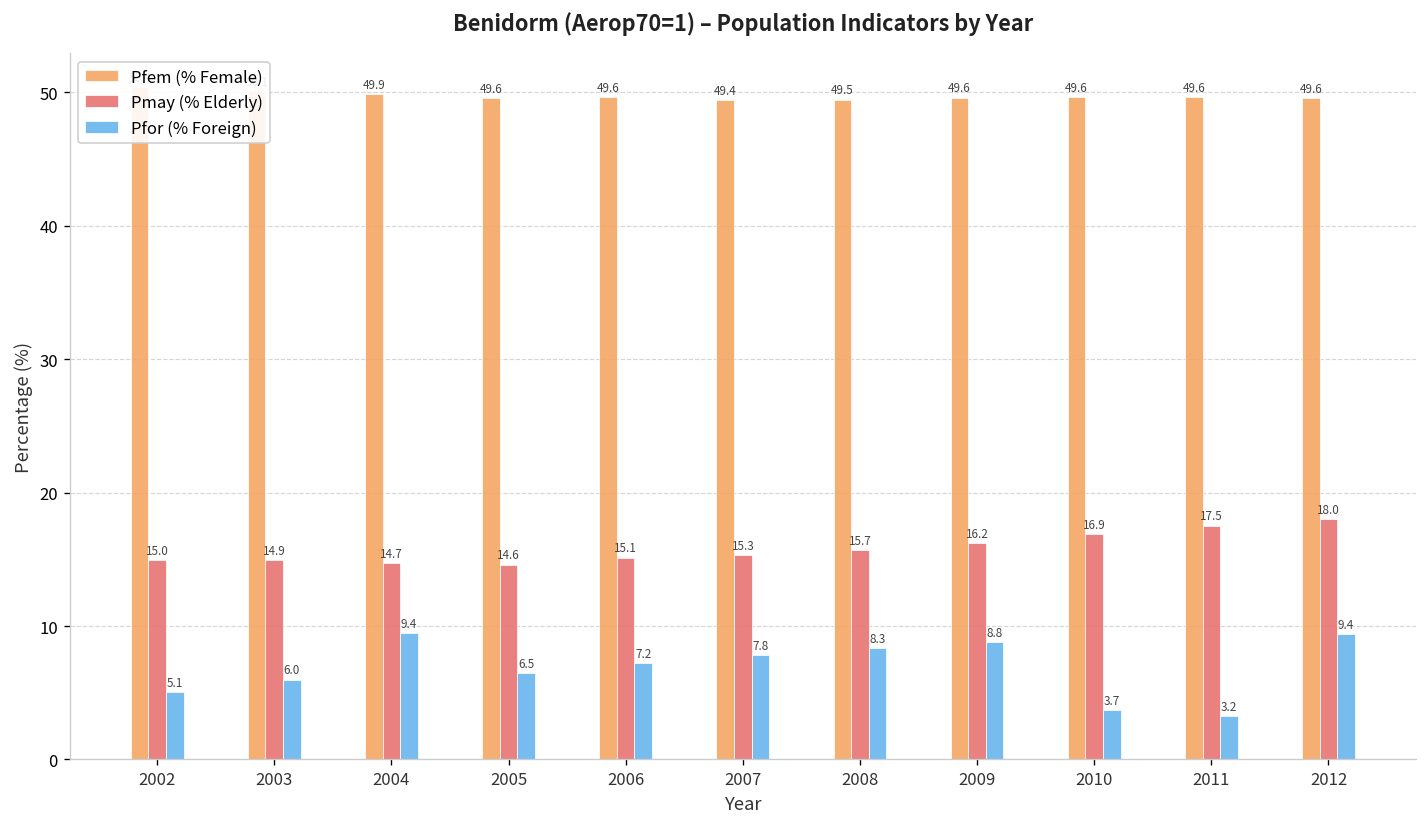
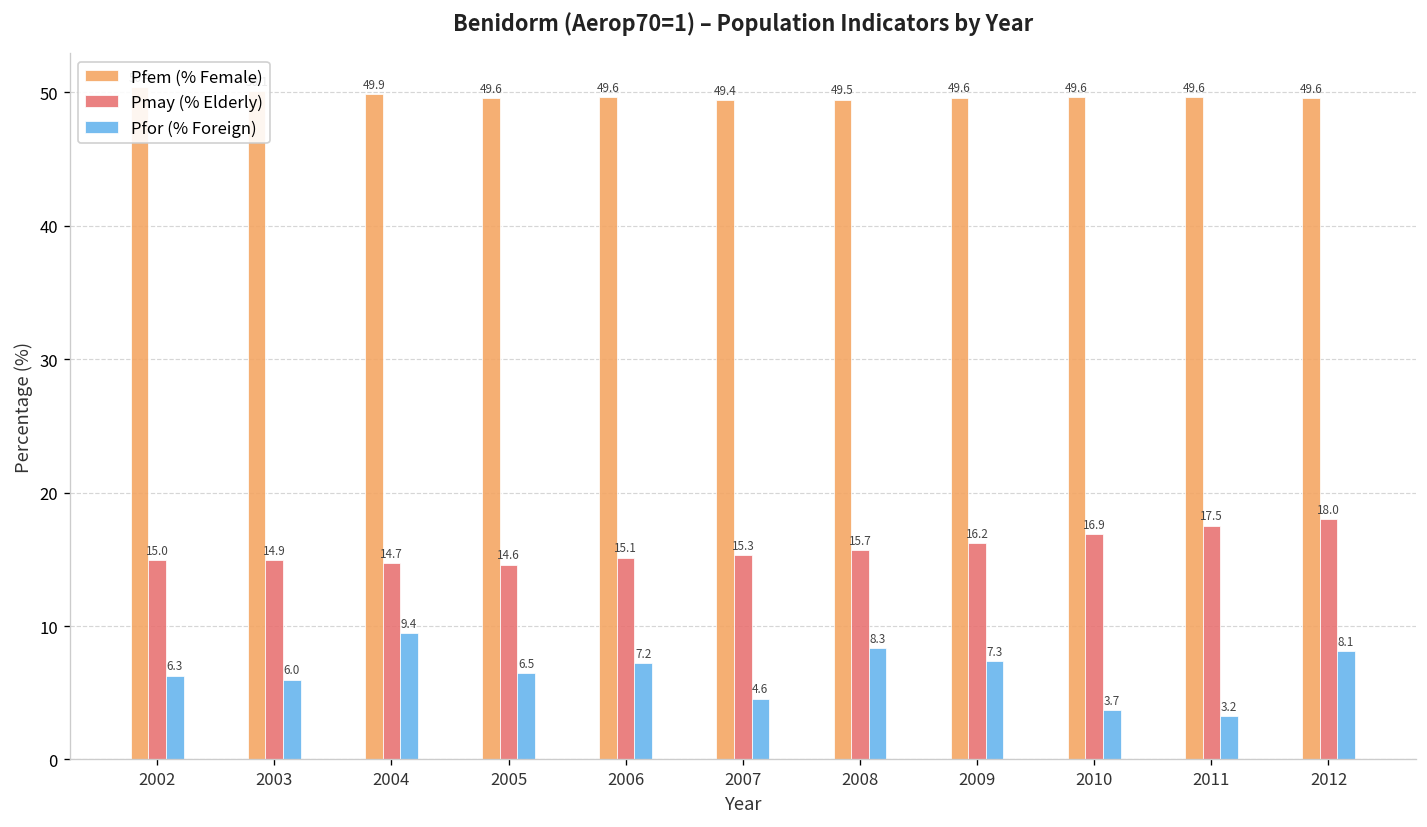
Pfor (% Foreign), 2002: 5.1 -> 6.3
Pfor (% Foreign), 2007: 7.8 -> 4.6
Pfor (% Foreign), 2009: 8.8 -> 7.3
Pfor (% Foreign), 2012: 9.4 -> 8.1
